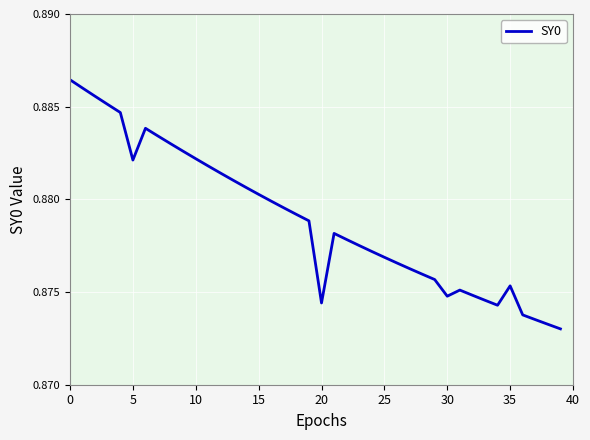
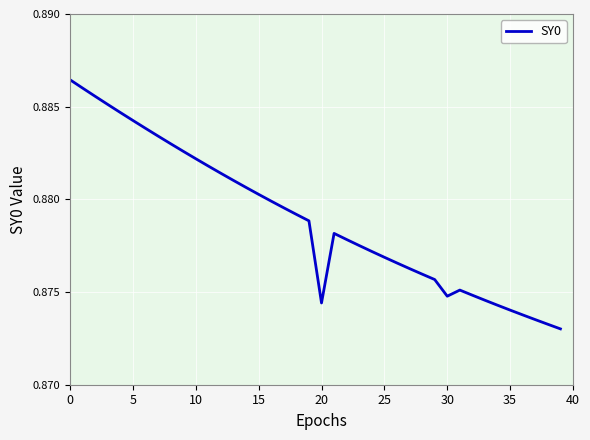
5: 0.8821 -> 0.8843
35: 0.8753 -> 0.8740
